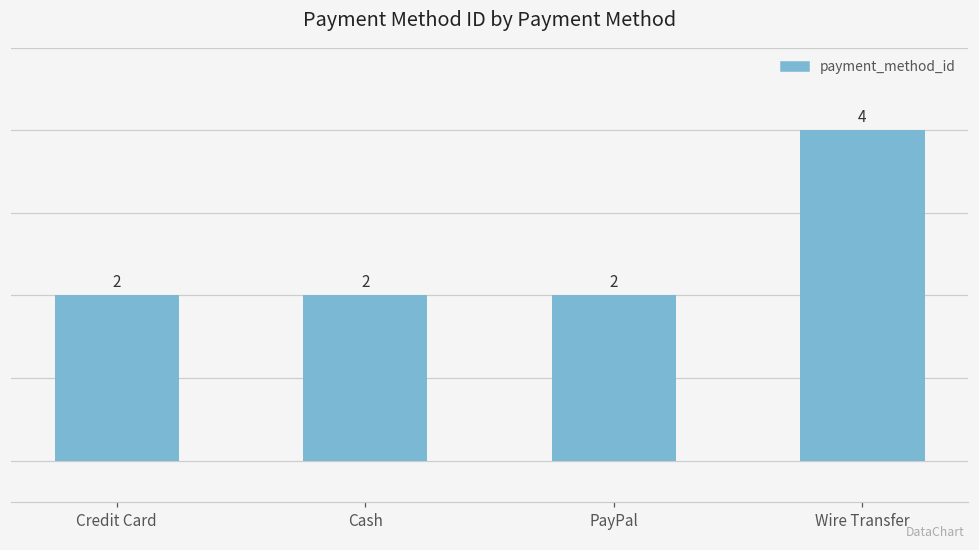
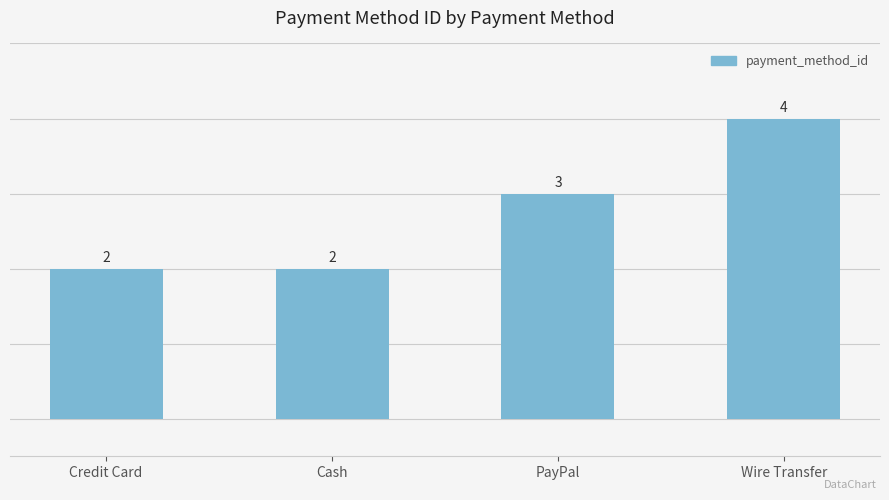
PayPal: 2 -> 3
